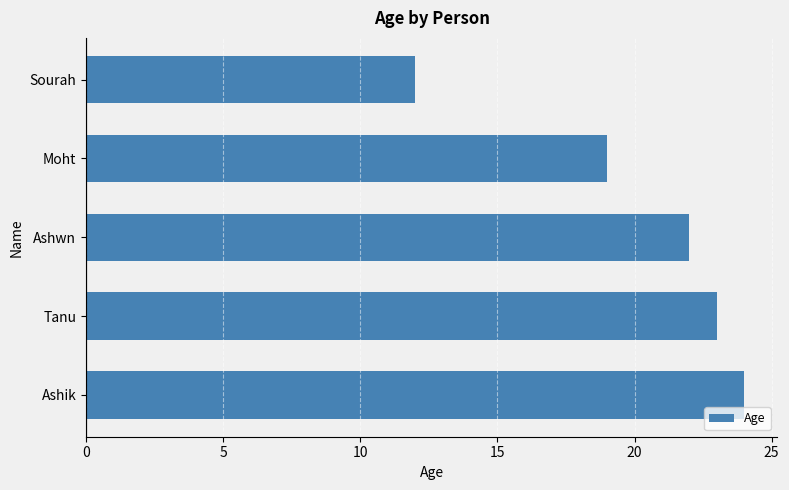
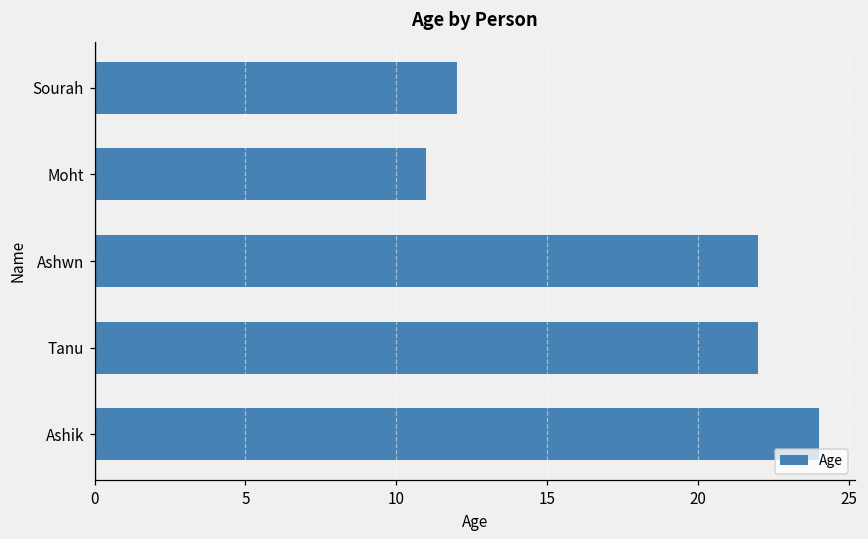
Moht: 19 -> 11
Tanu: 23 -> 22
